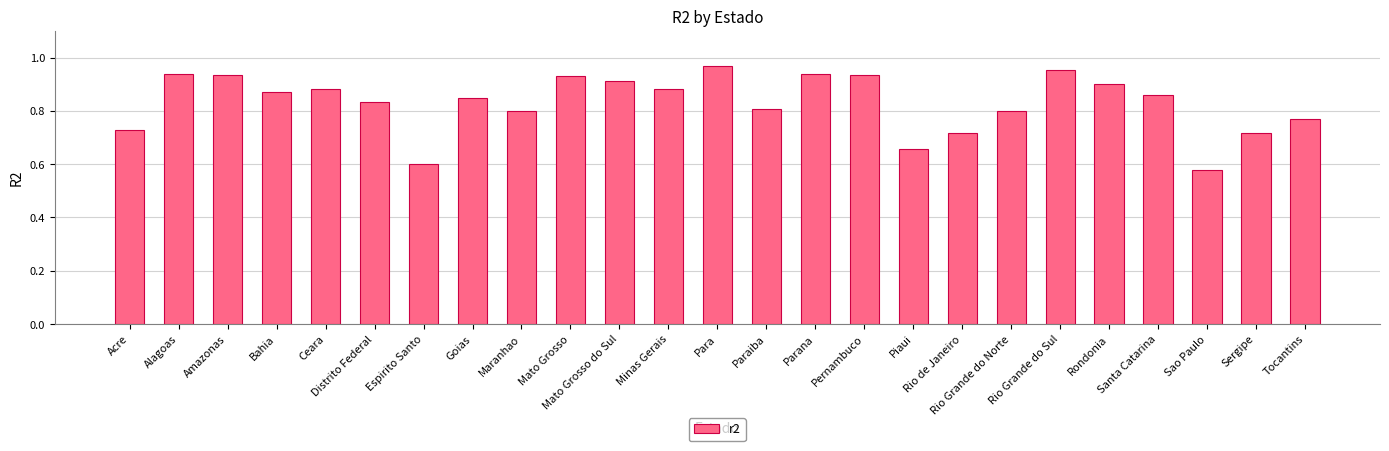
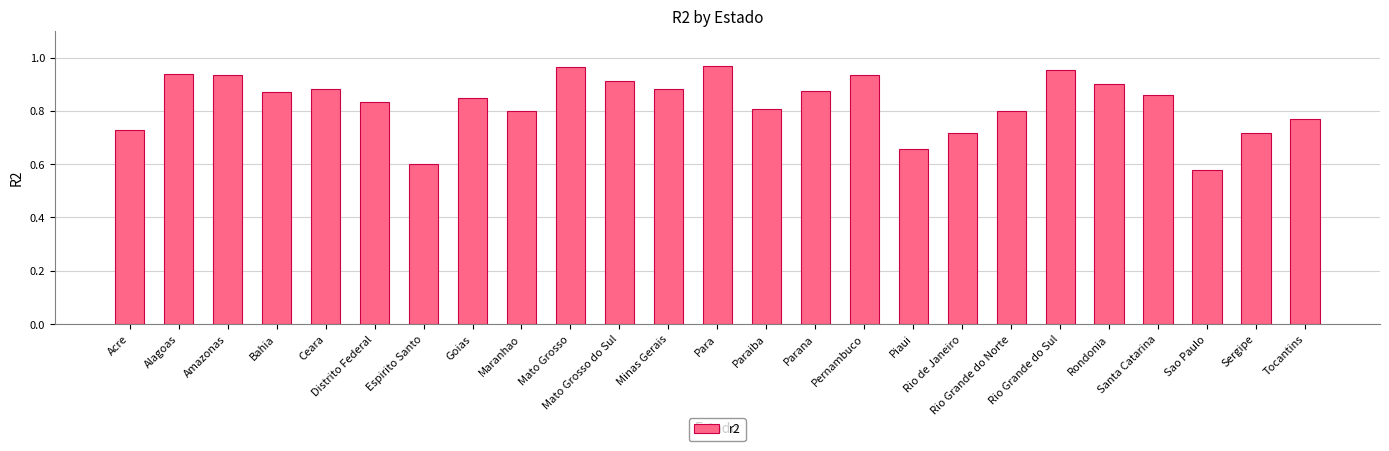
Mato Grosso: 0.93 -> 0.96
Parana: 0.94 -> 0.88
